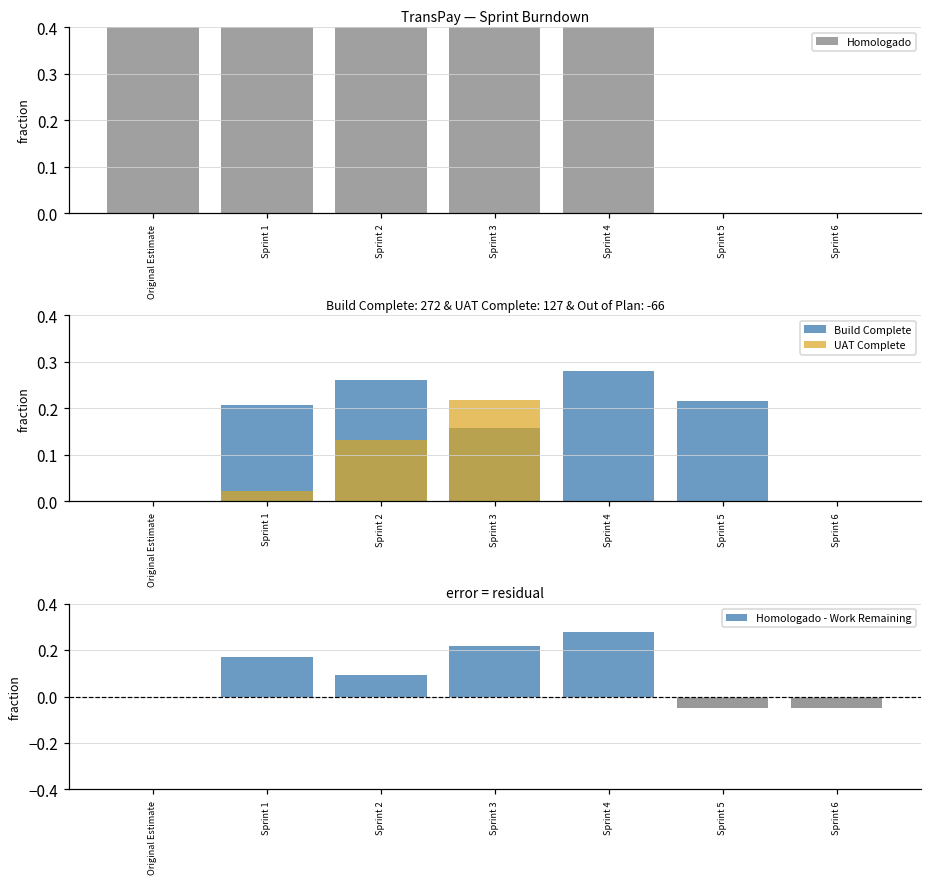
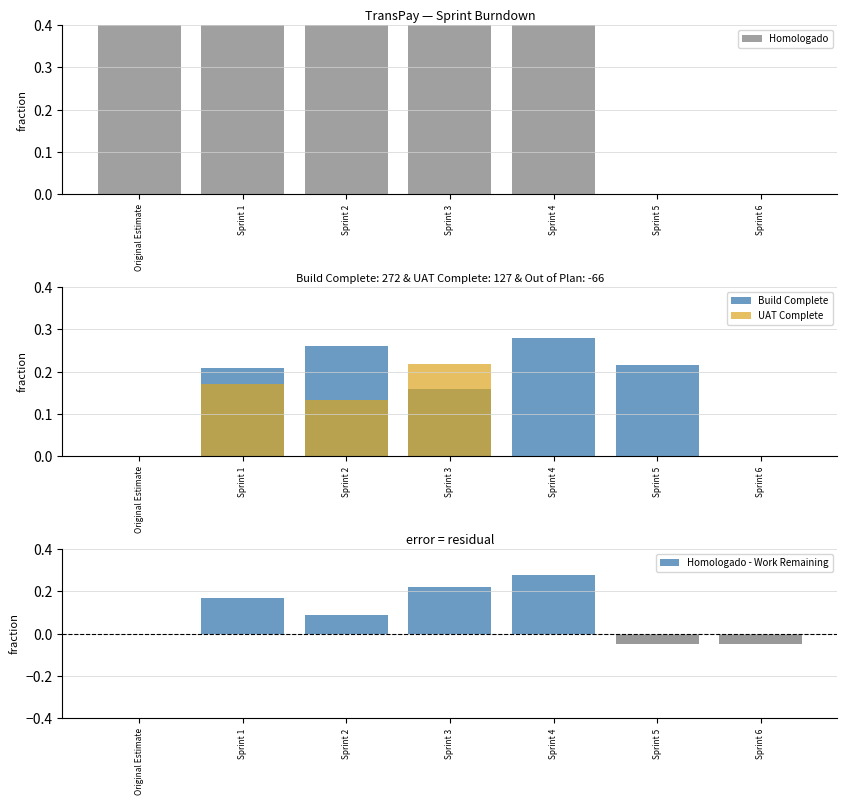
Build Complete: 272 & UAT Complete: 127 & Out of Plan: -66, UAT Complete, Sprint 1: 0.02 -> 0.17
